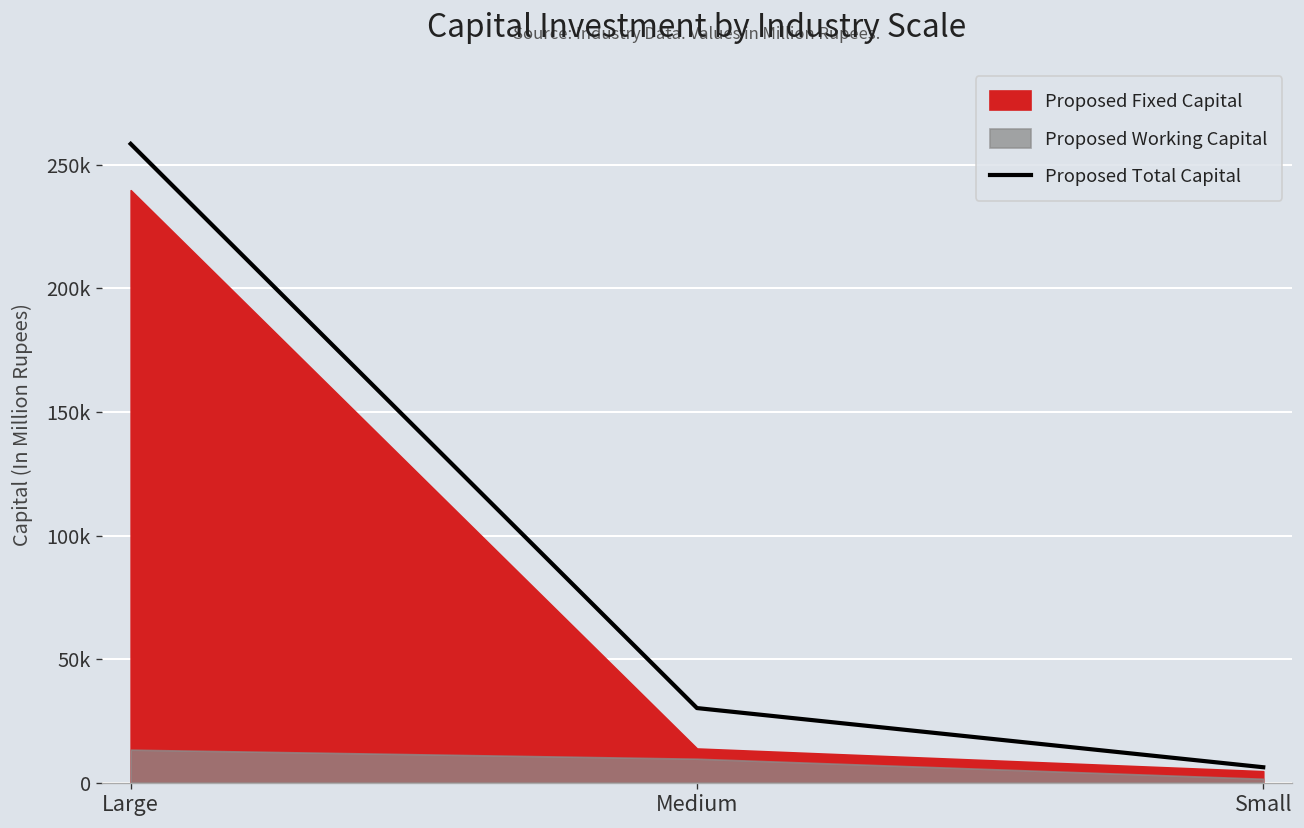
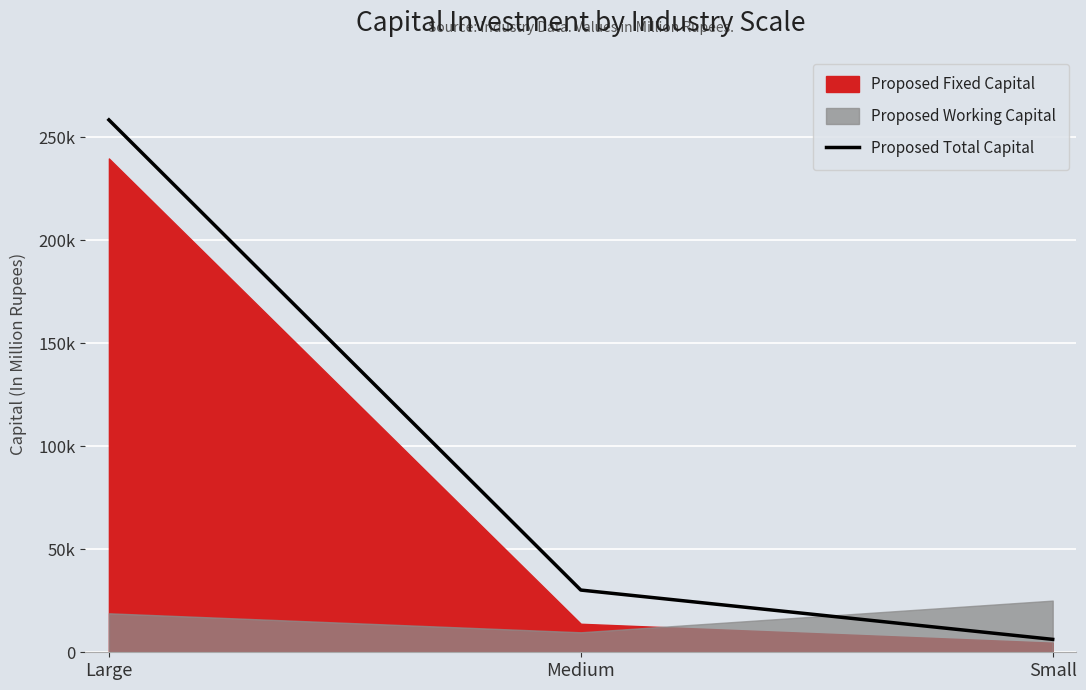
Proposed Working Capital, Large: 13000 -> 19000
Proposed Working Capital, Small: 2000 -> 25000
